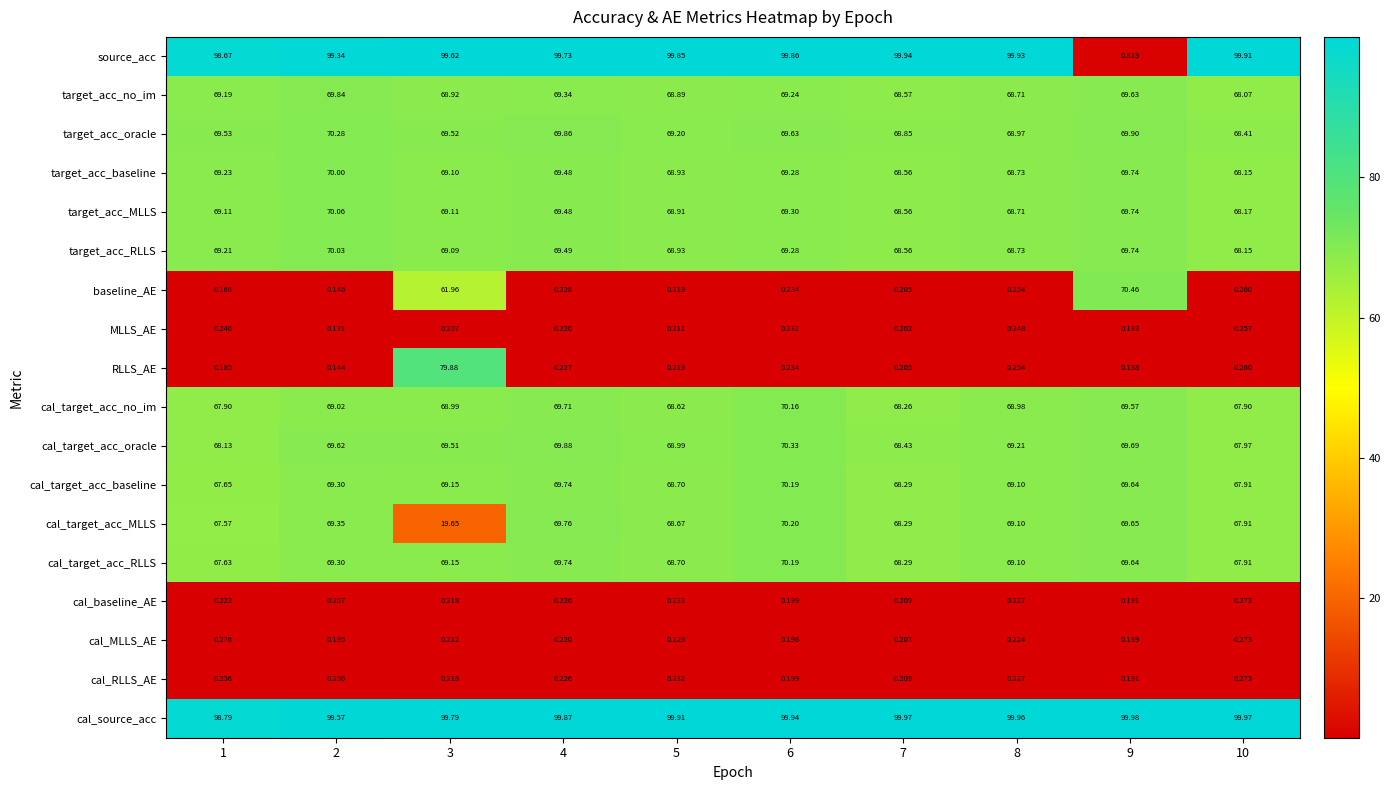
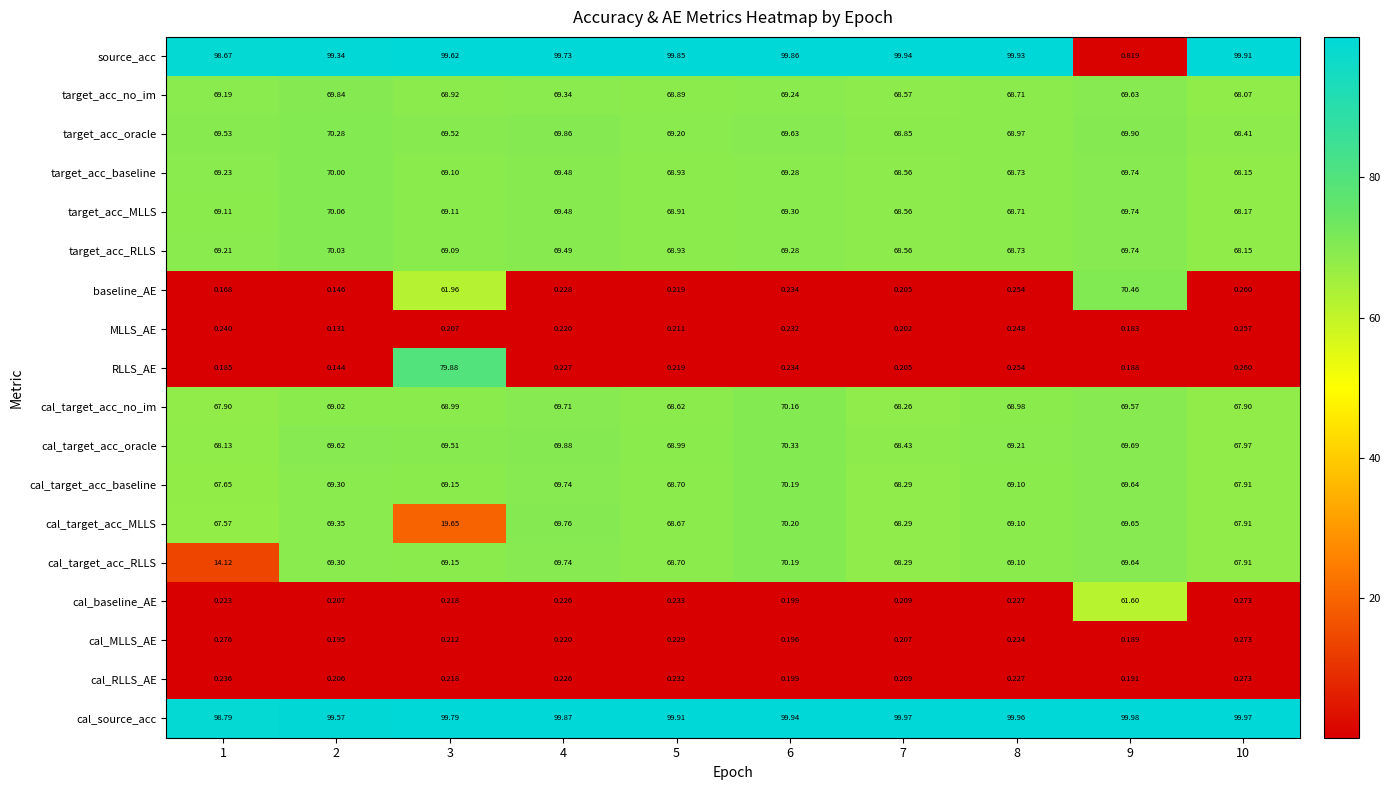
cal_target_acc_RLLS, 1: 67.63 -> 14.12
cal_baseline_AE, 9: 0.191 -> 61.60
